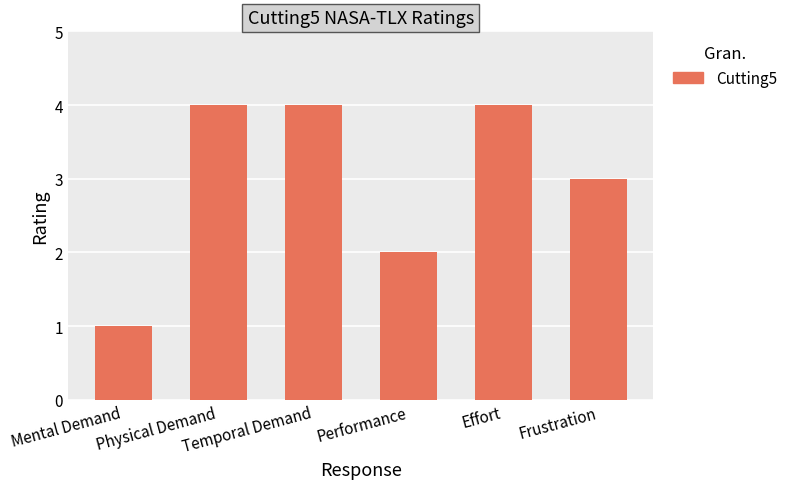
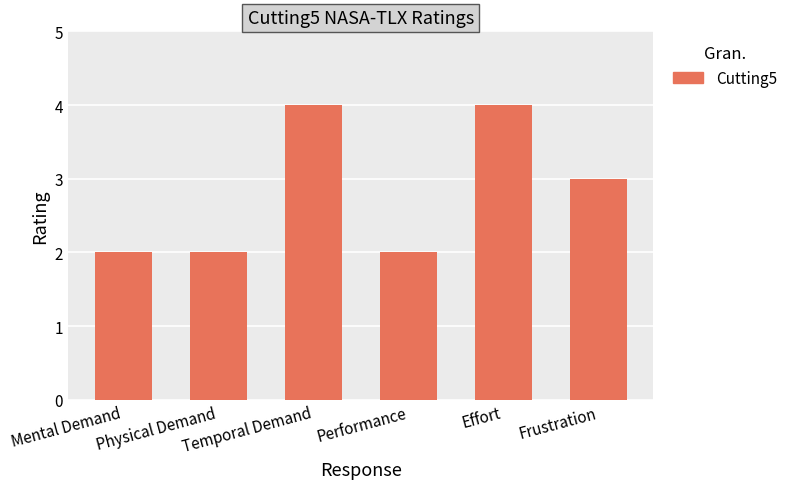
Mental Demand: 1 -> 2
Physical Demand: 4 -> 2
